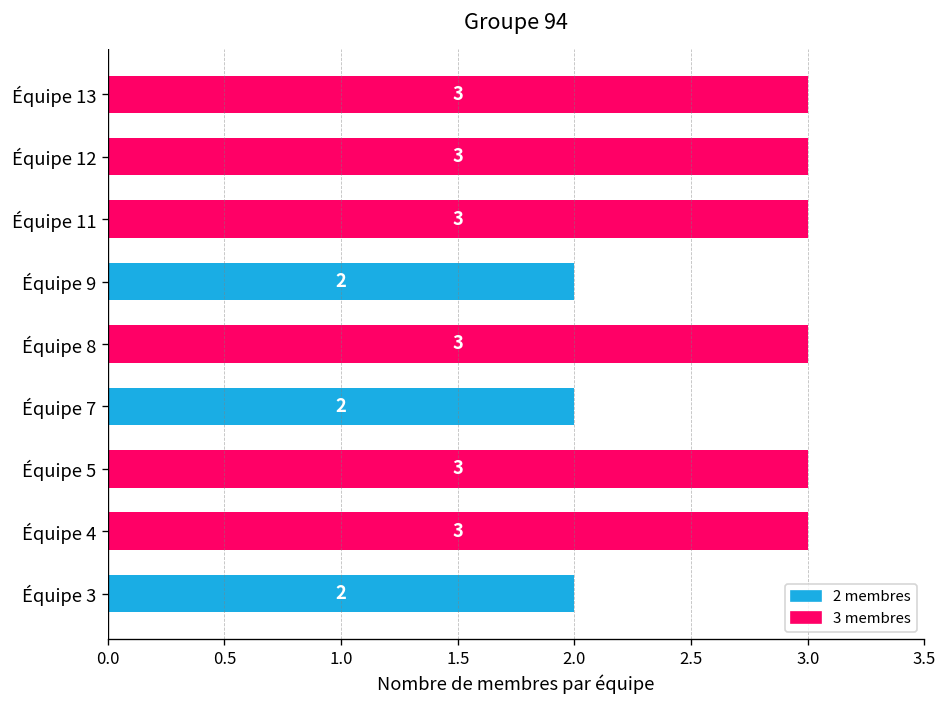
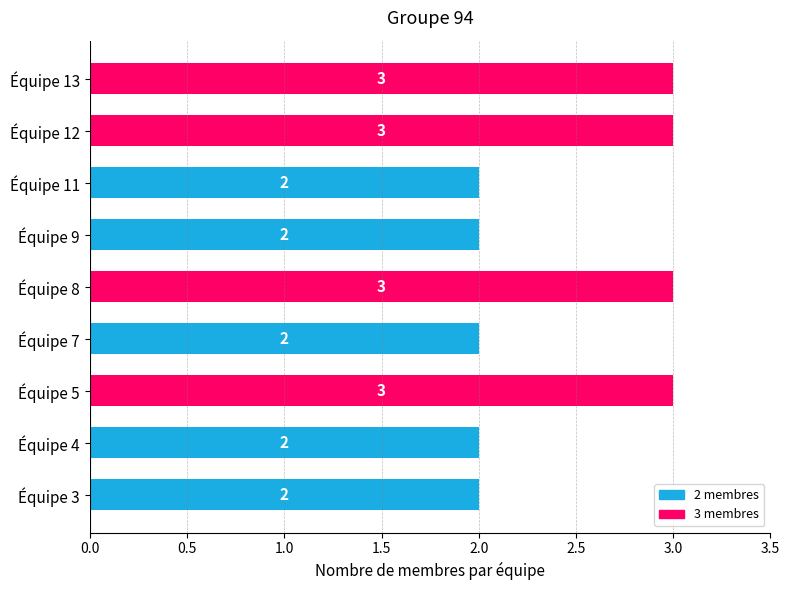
Équipe 11: 3 -> 2
Équipe 4: 3 -> 2
